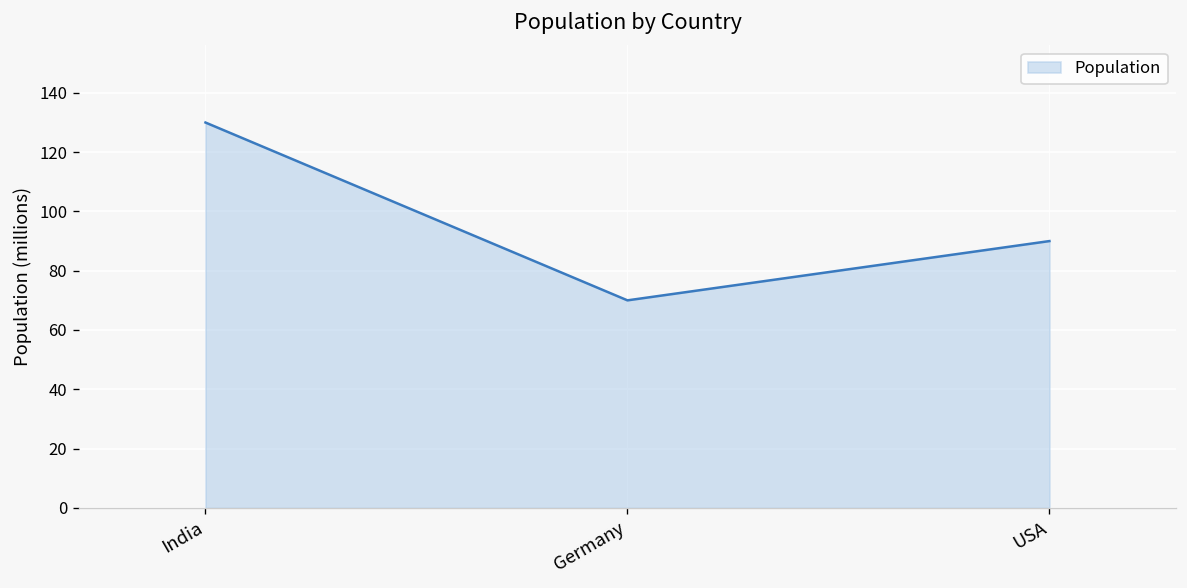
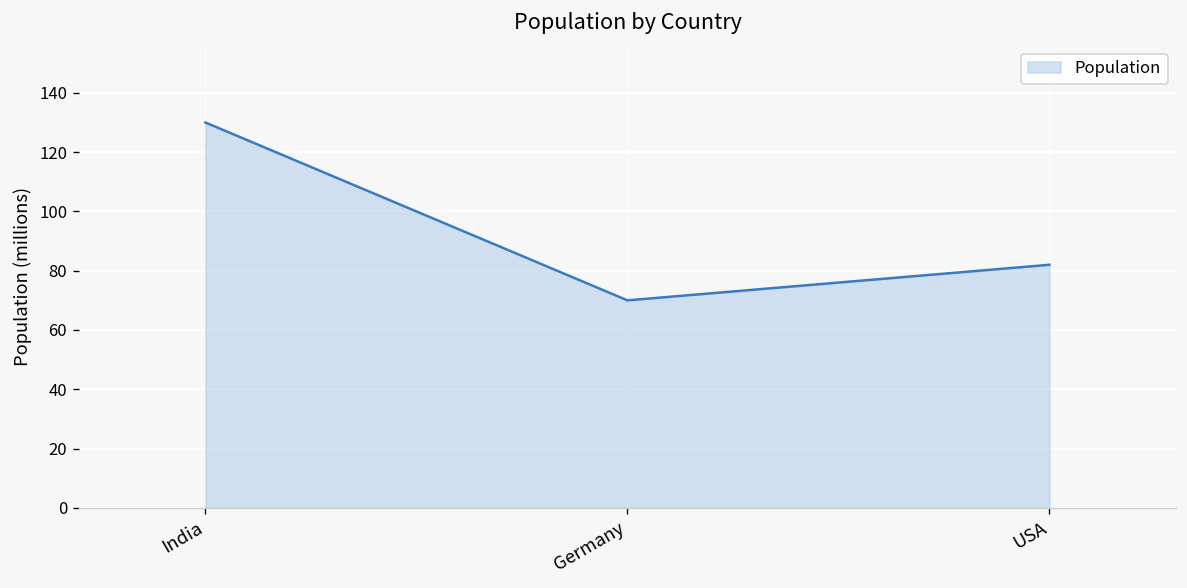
USA: 90 -> 82
